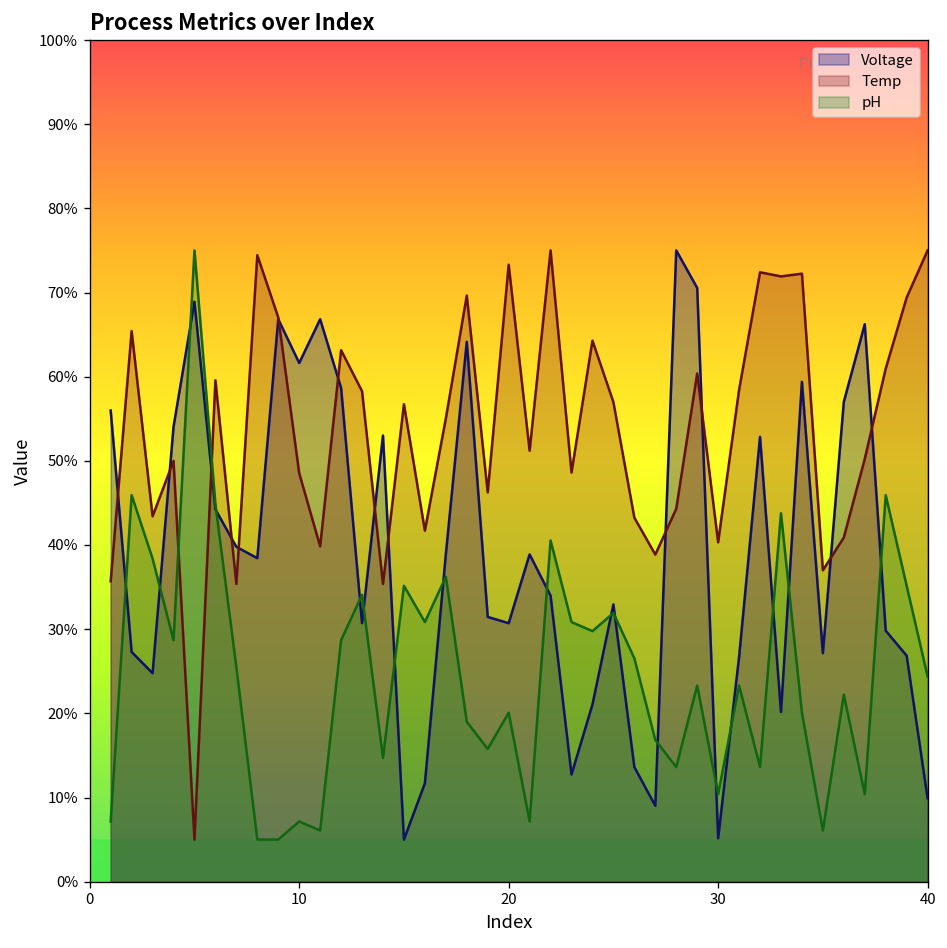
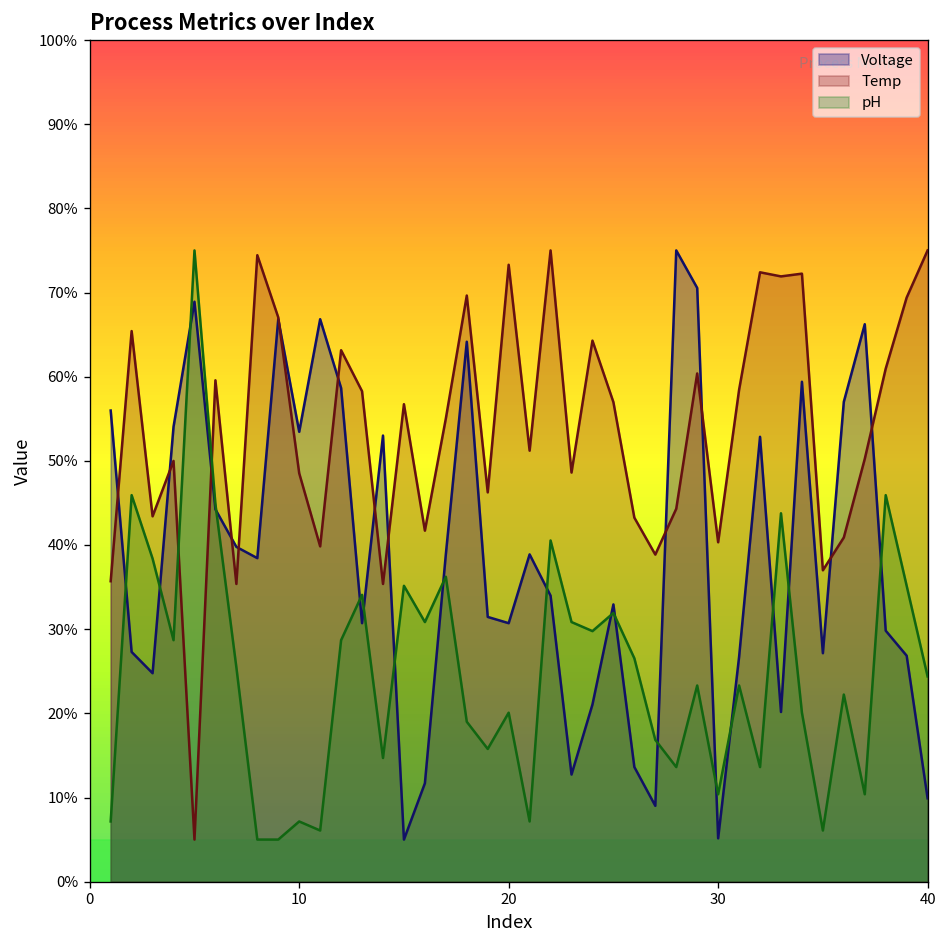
Voltage, 10: 62% -> 53%
